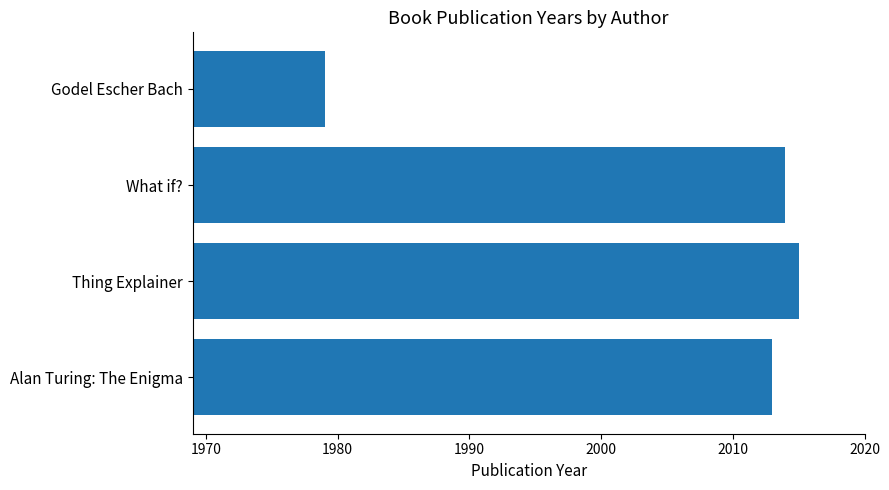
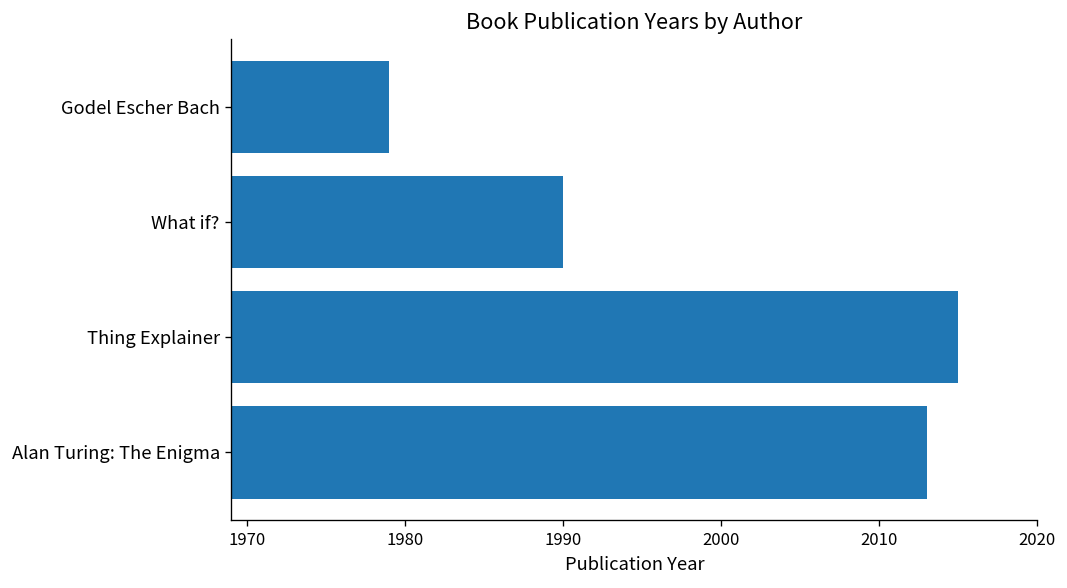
What if?: 2014 -> 1990
